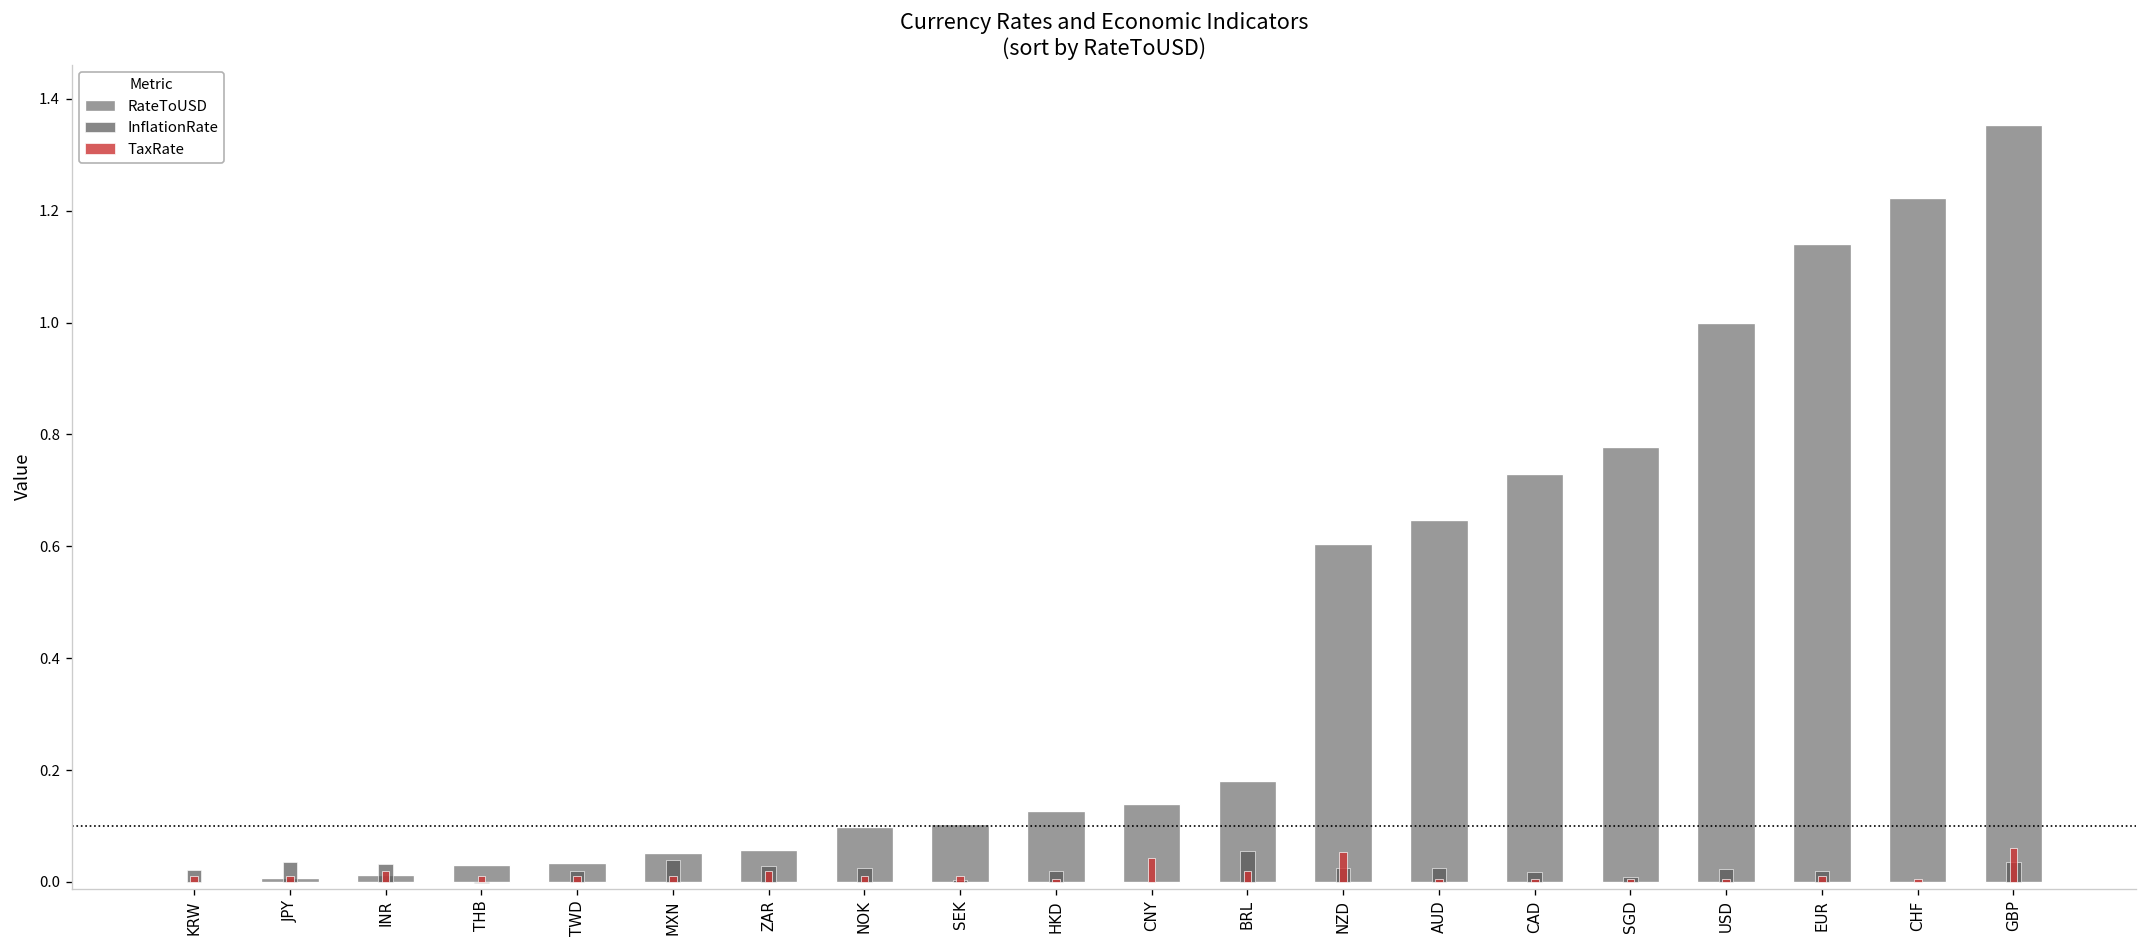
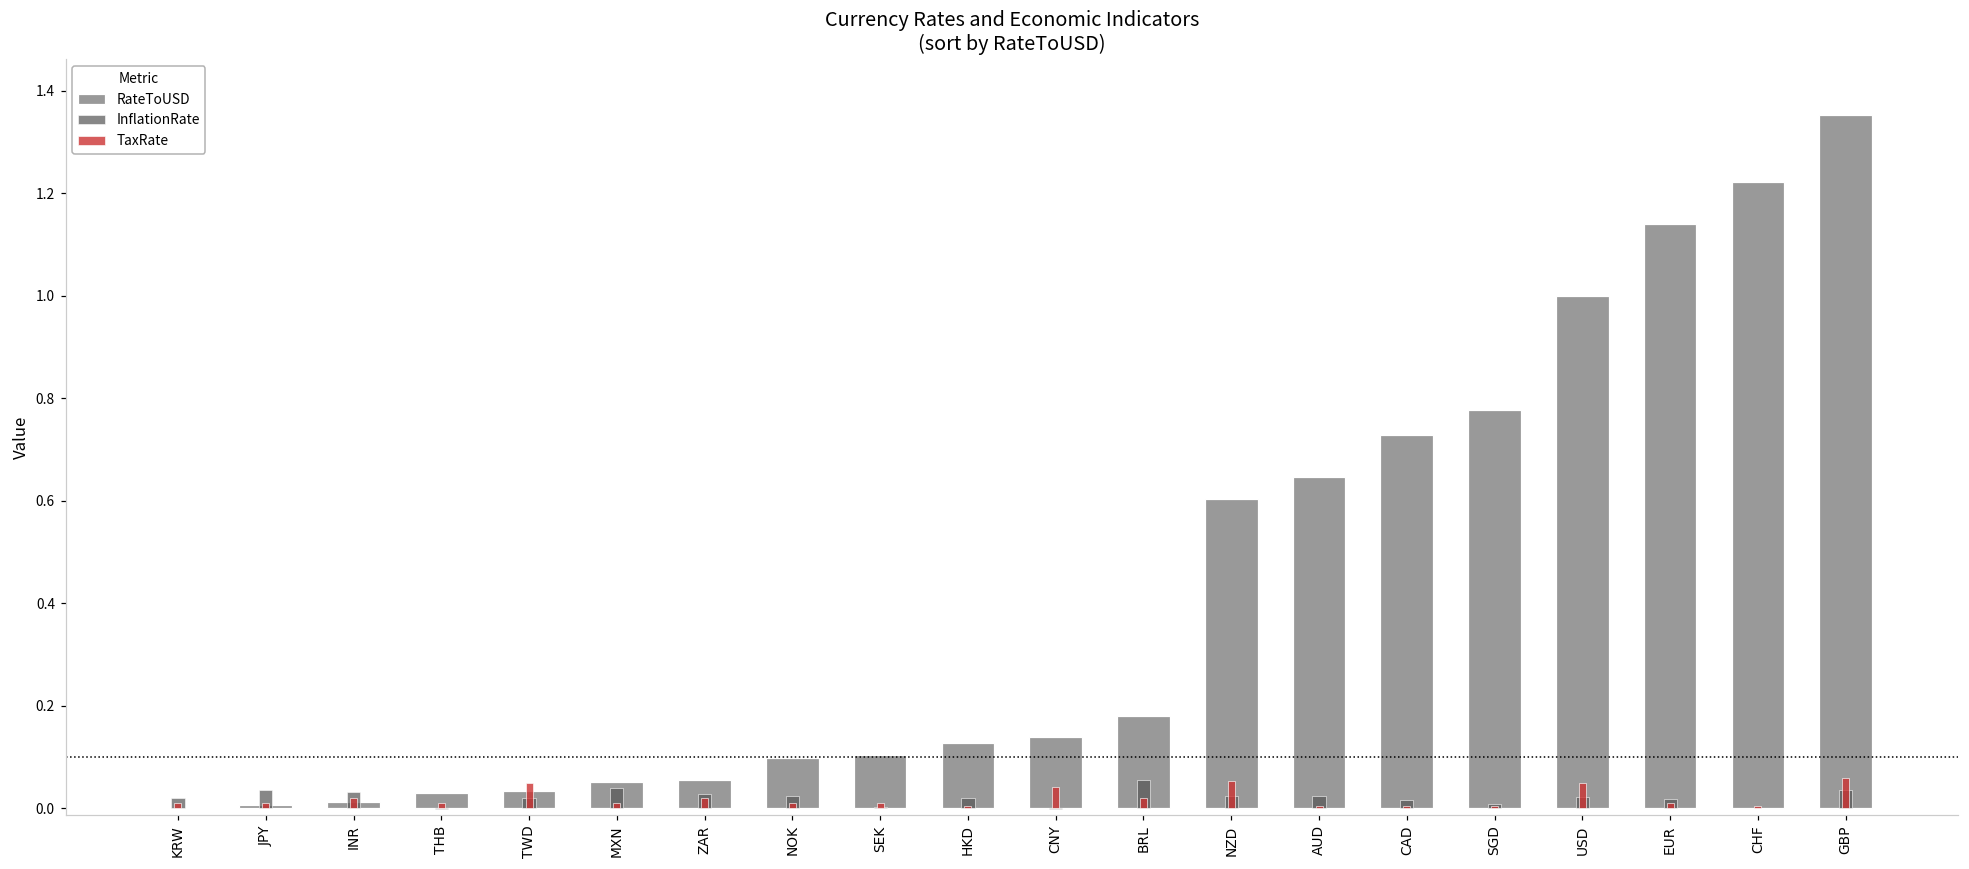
TaxRate, TWD: 0.01 -> 0.05
TaxRate, USD: 0.01 -> 0.05
